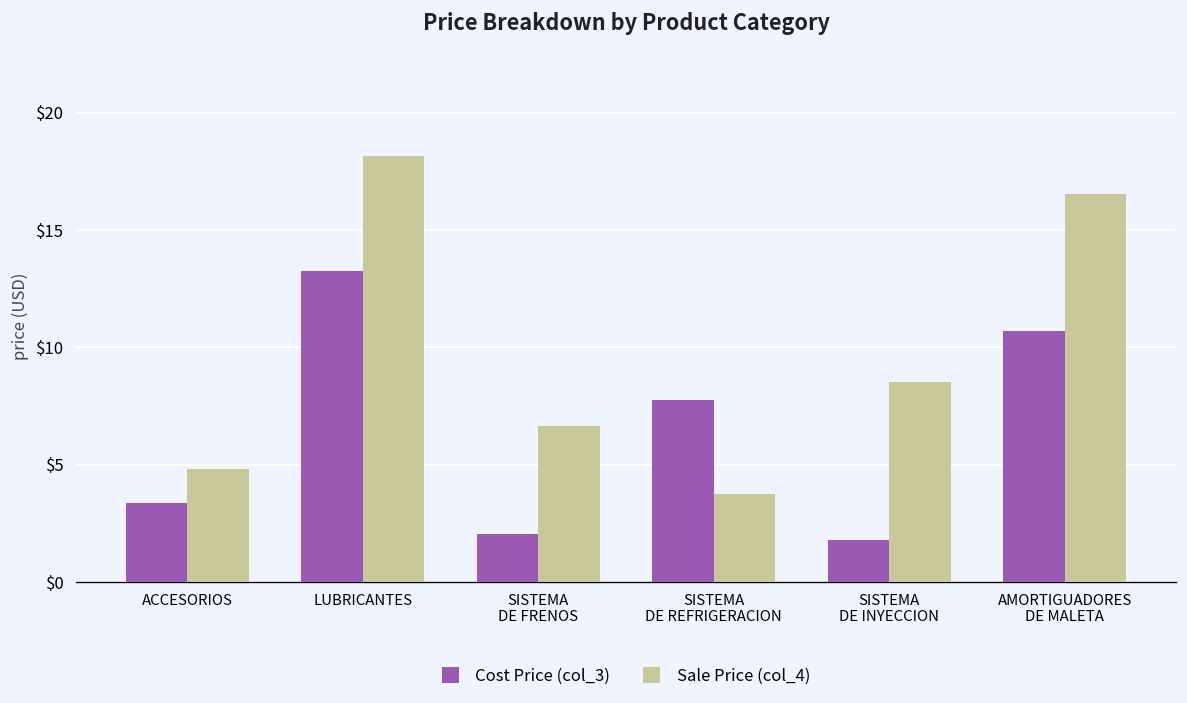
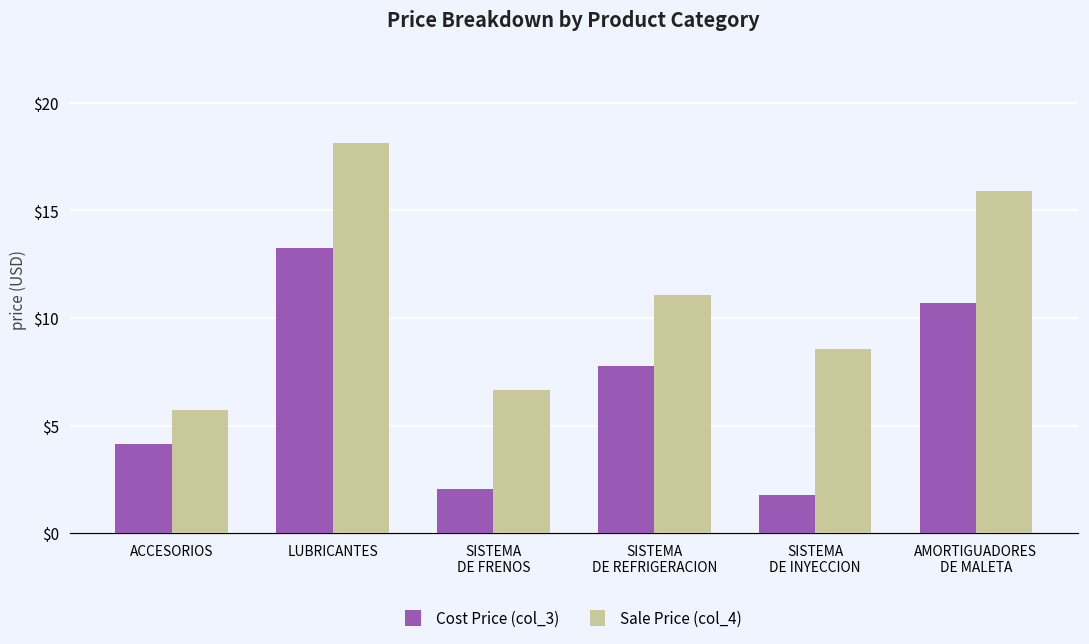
Cost Price (col_3), ACCESORIOS: $3.4 -> $4.1
Sale Price (col_4), ACCESORIOS: $4.8 -> $5.7
Sale Price (col_4), SISTEMA DE REFRIGERACION: $3.8 -> $11.1
Sale Price (col_4), AMORTIGUADORES DE MALETA: $16.6 -> $15.9
